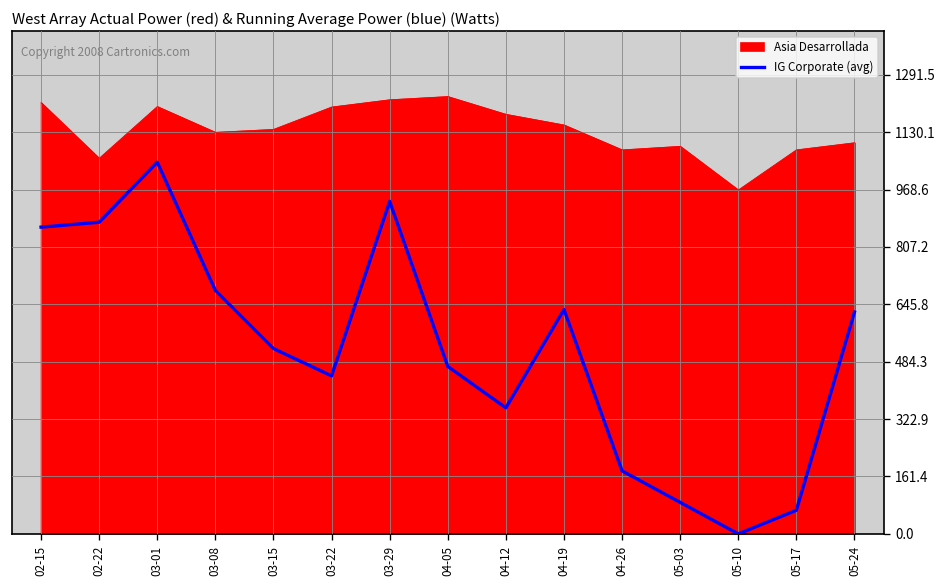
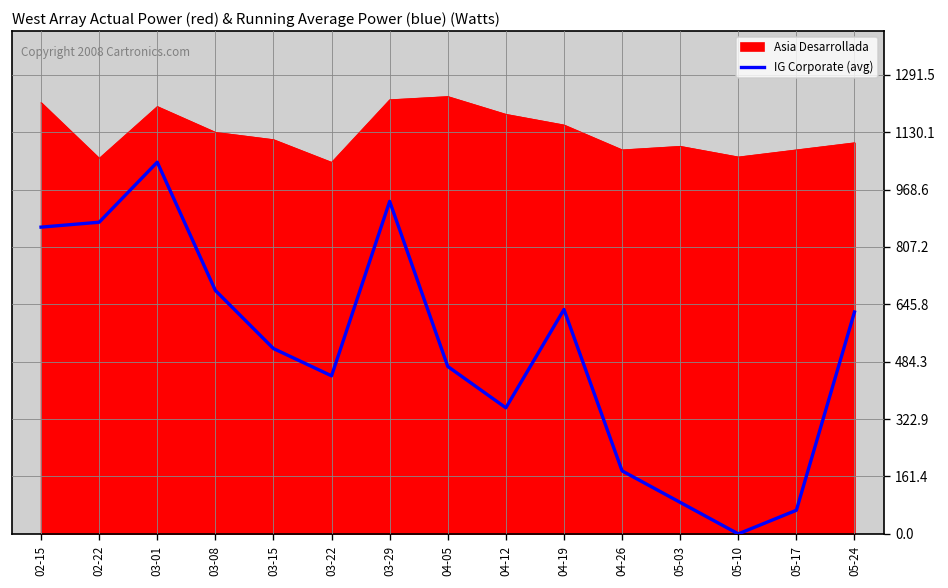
Asia Desarrollada, 03-15: 1140 -> 1110
Asia Desarrollada, 03-22: 1200 -> 1040
Asia Desarrollada, 05-10: 970 -> 1060
